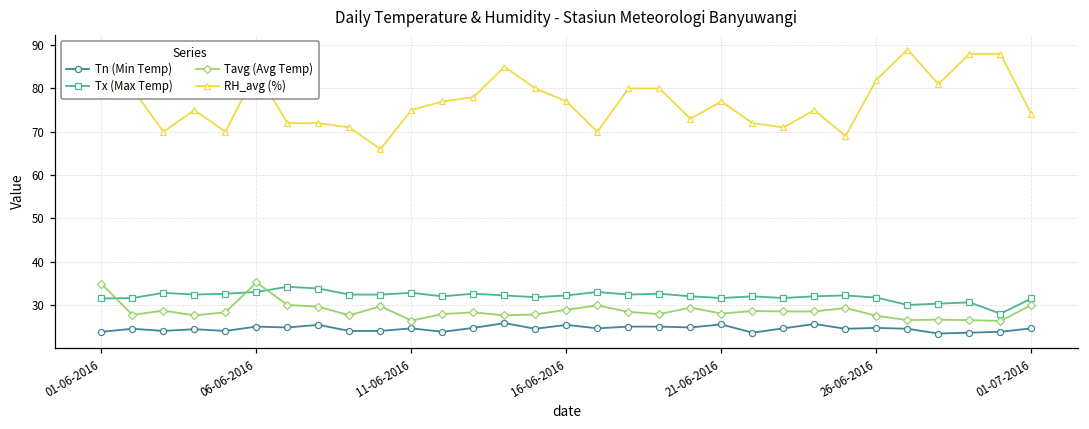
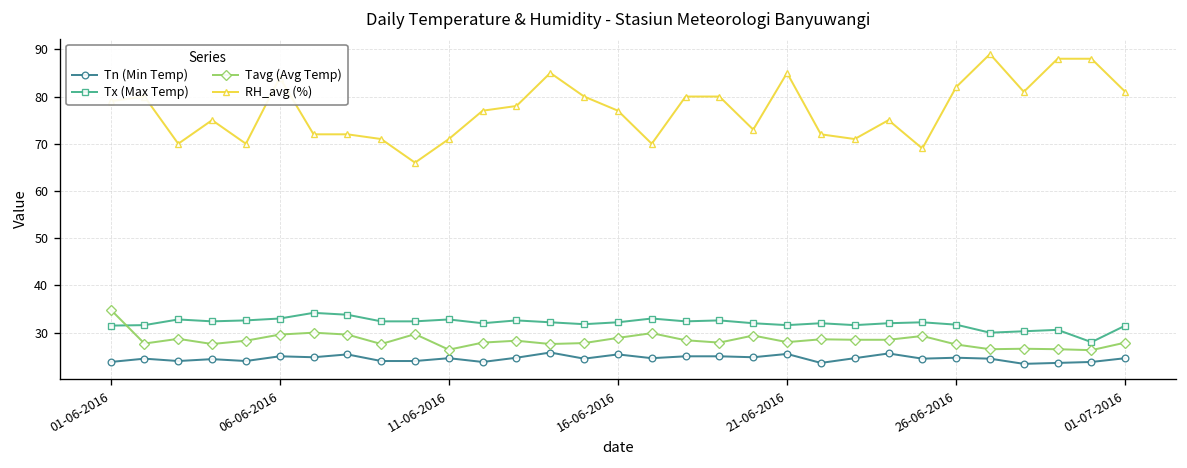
Tavg (Avg Temp), 06-06-2016: 35 -> 30
RH_avg (%), 11-06-2016: 75 -> 71
RH_avg (%), 21-06-2016: 77 -> 85
Tavg (Avg Temp), 01-07-2016: 30 -> 28
RH_avg (%), 01-07-2016: 74 -> 81
